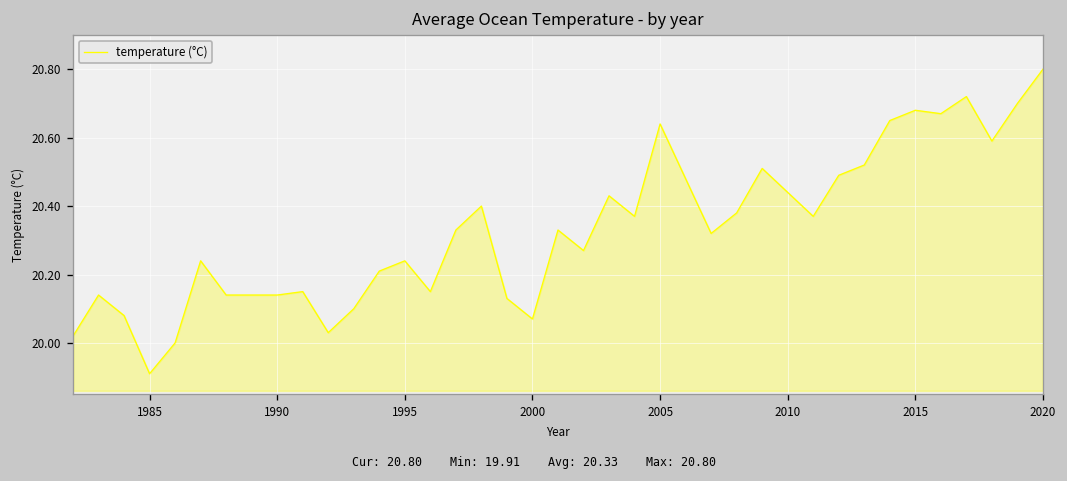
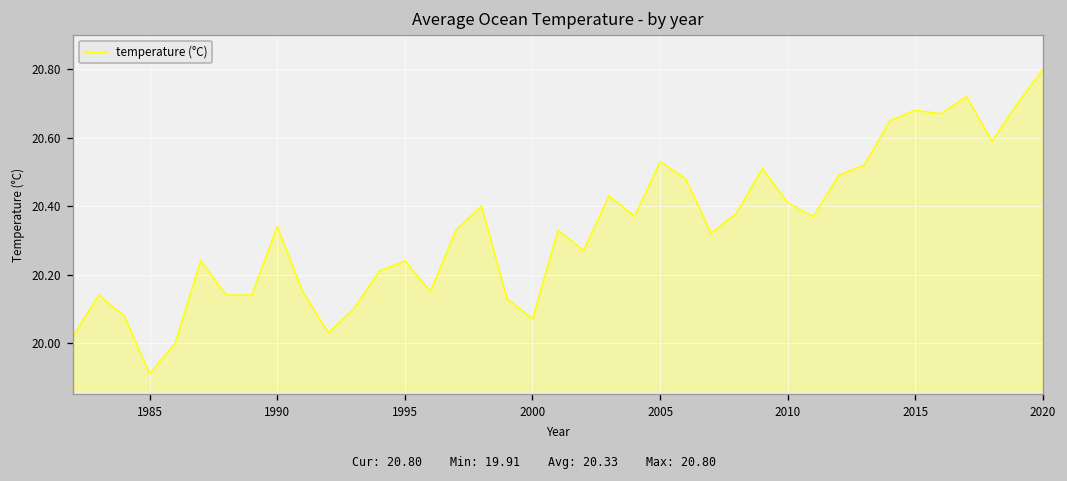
1990: 20.14 -> 20.34
2005: 20.64 -> 20.53
2010: 20.44 -> 20.41
